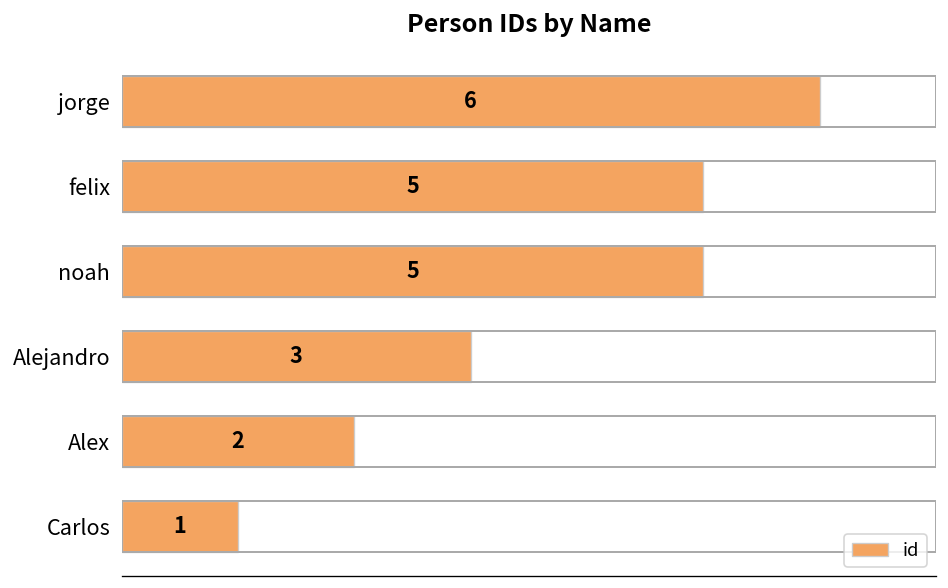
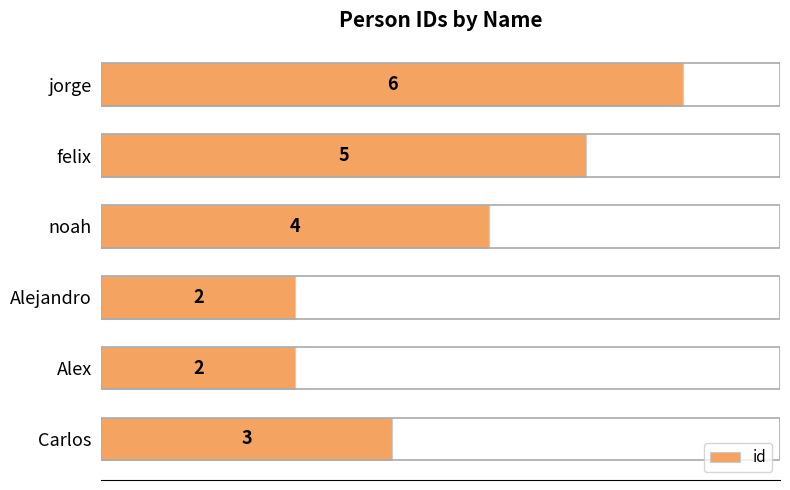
noah: 5 -> 4
Alejandro: 3 -> 2
Carlos: 1 -> 3
